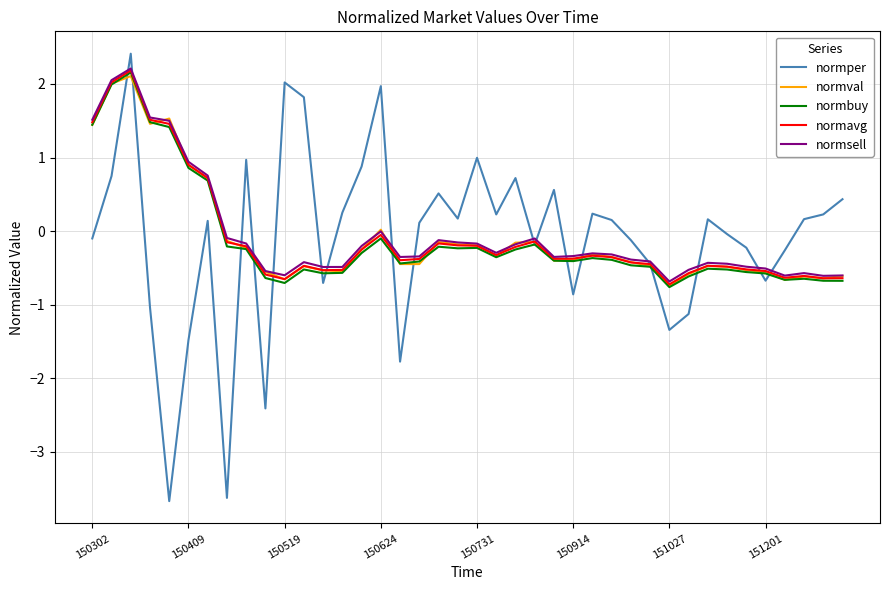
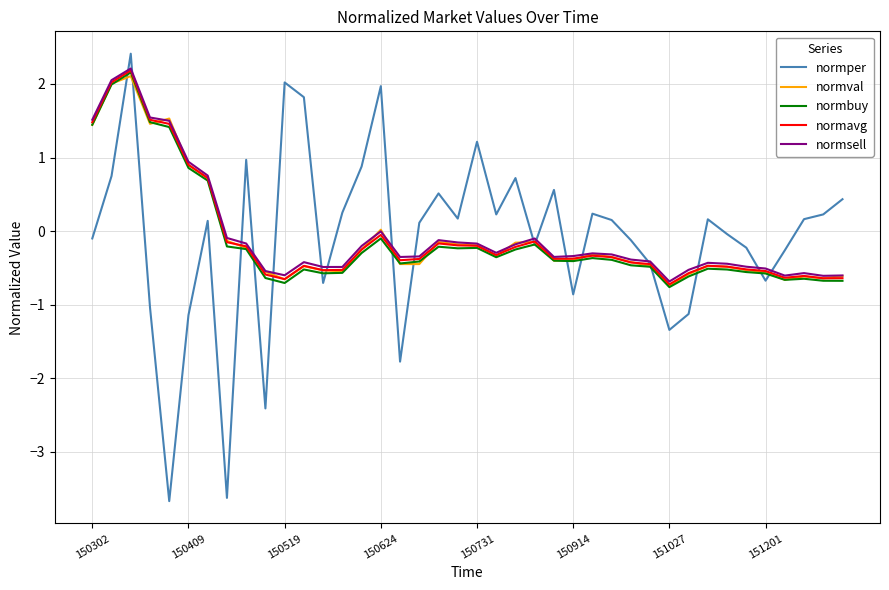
normper, 150409: -1.5 -> -1.1
normper, 150731: 1.0 -> 1.2
